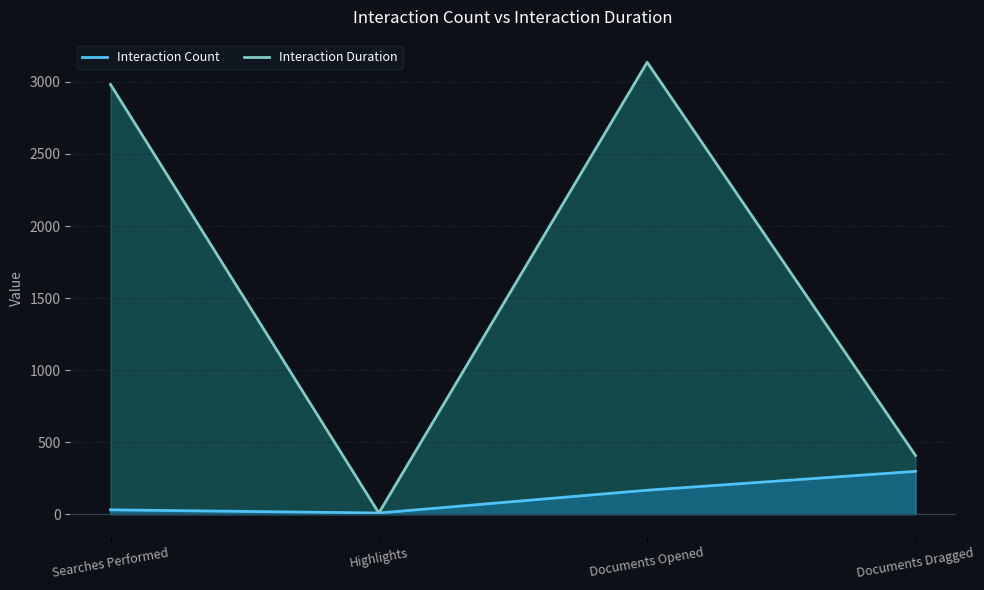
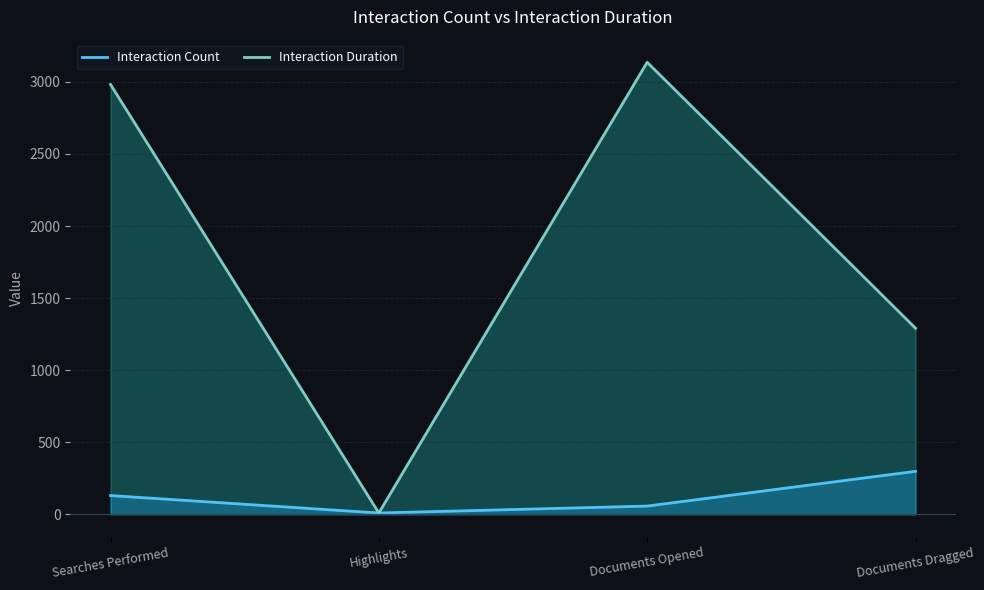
Interaction Count, Searches Performed: 30 -> 130
Interaction Count, Documents Opened: 170 -> 60
Interaction Duration, Documents Dragged: 410 -> 1290
